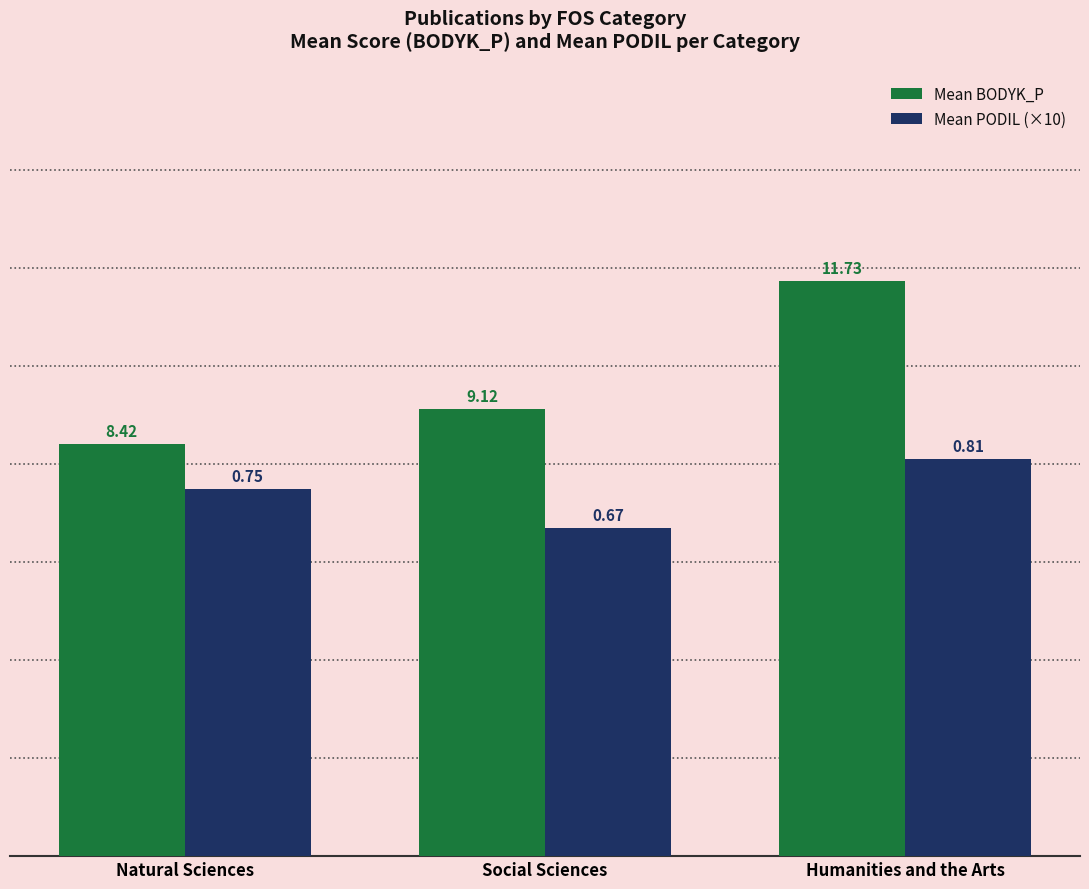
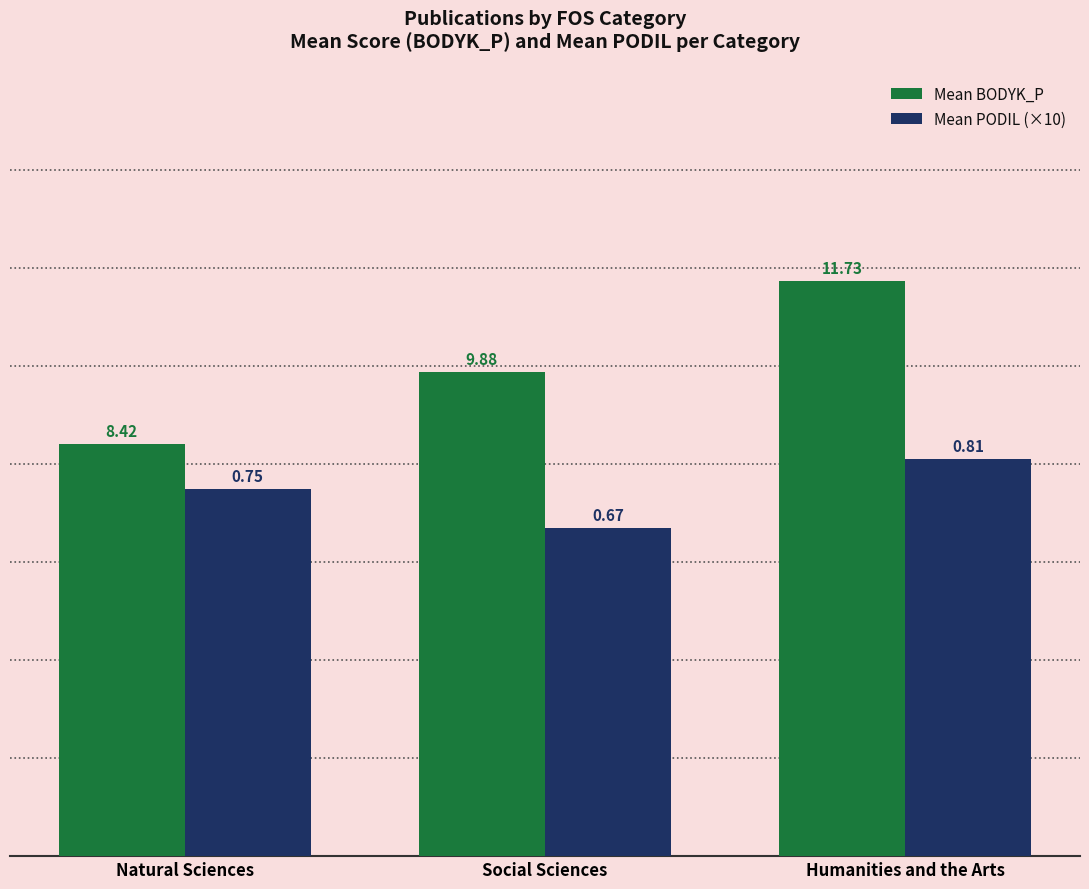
Mean BODYK_P, Social Sciences: 9.12 -> 9.88
